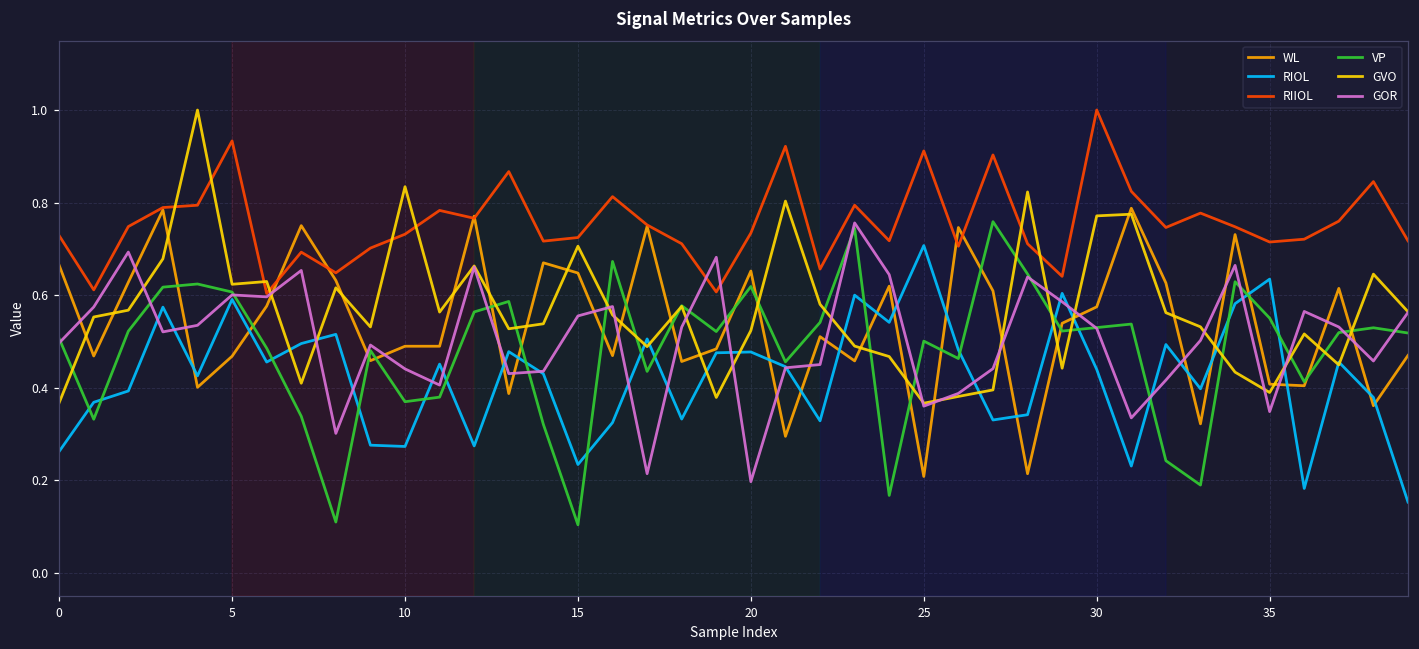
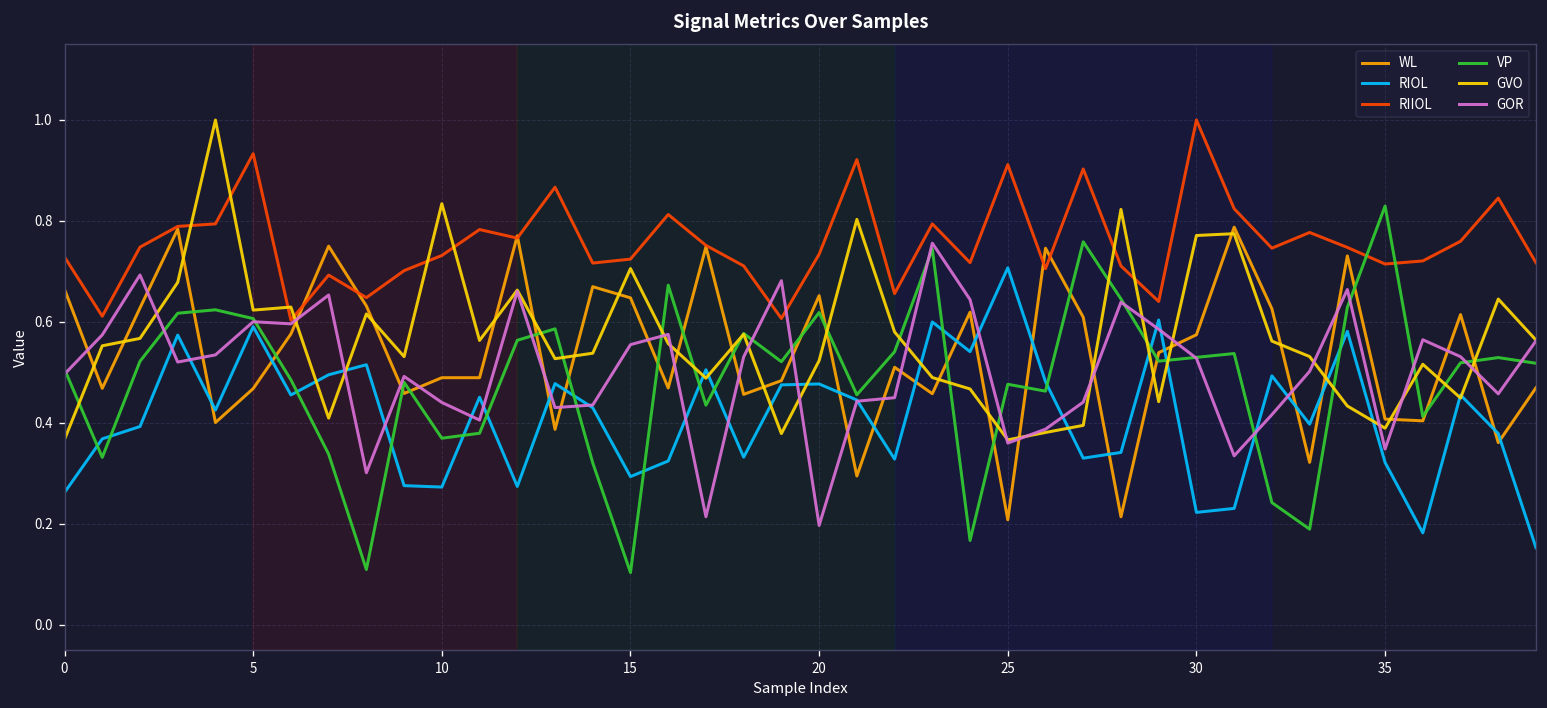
RIOL, 15: 0.23 -> 0.29
VP, 25: 0.50 -> 0.48
RIOL, 30: 0.44 -> 0.22
RIOL, 35: 0.63 -> 0.32
VP, 35: 0.55 -> 0.83
